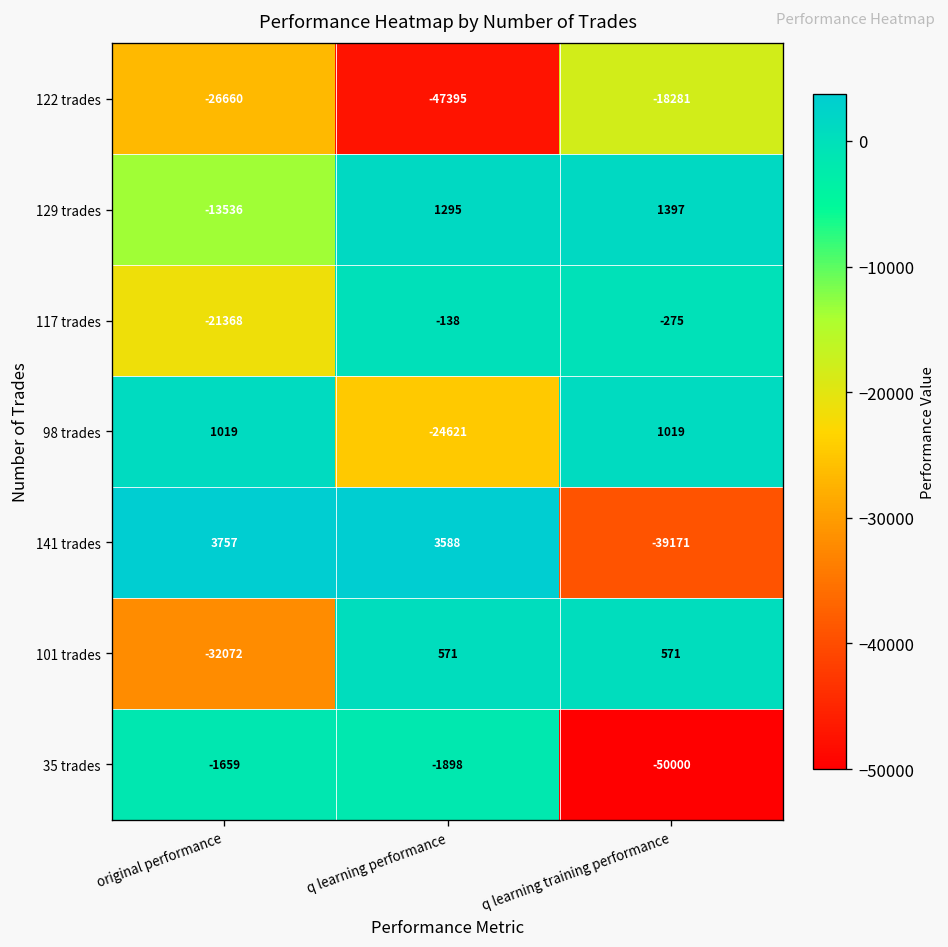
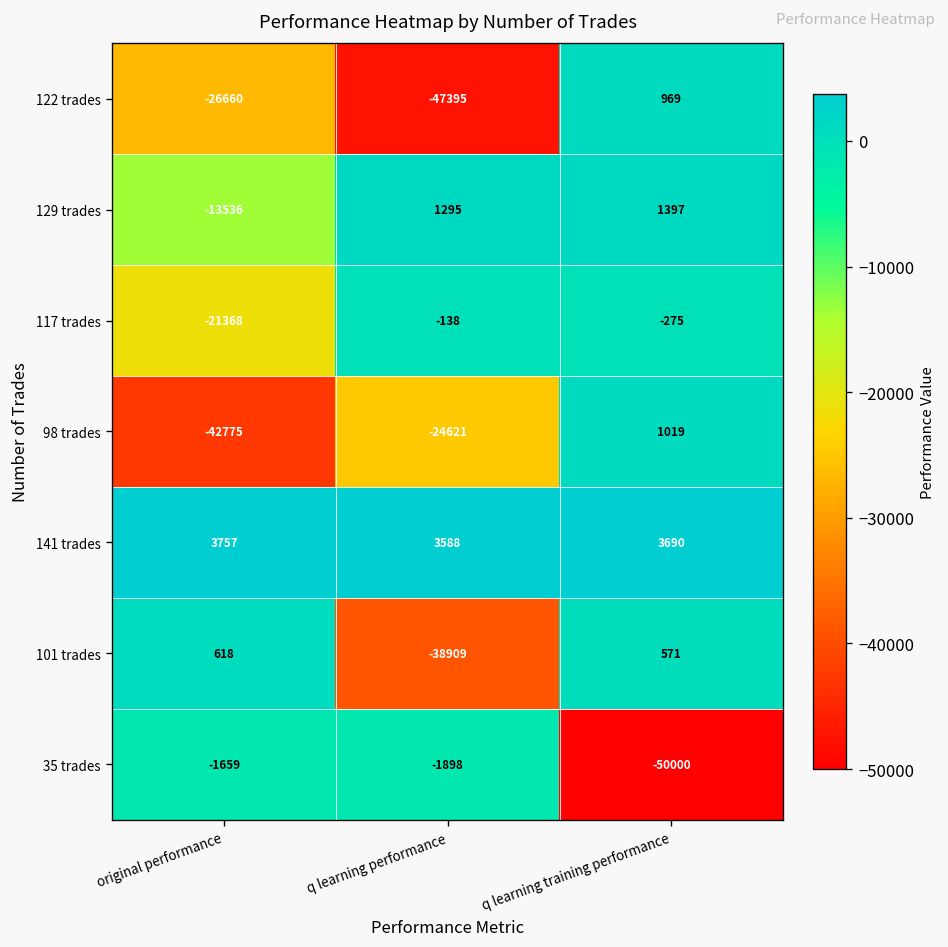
122 trades, q learning training performance: -18281 -> 969
98 trades, original performance: 1019 -> -42775
141 trades, q learning training performance: -39171 -> 3690
101 trades, original performance: -32072 -> 618
101 trades, q learning performance: 571 -> -38909
